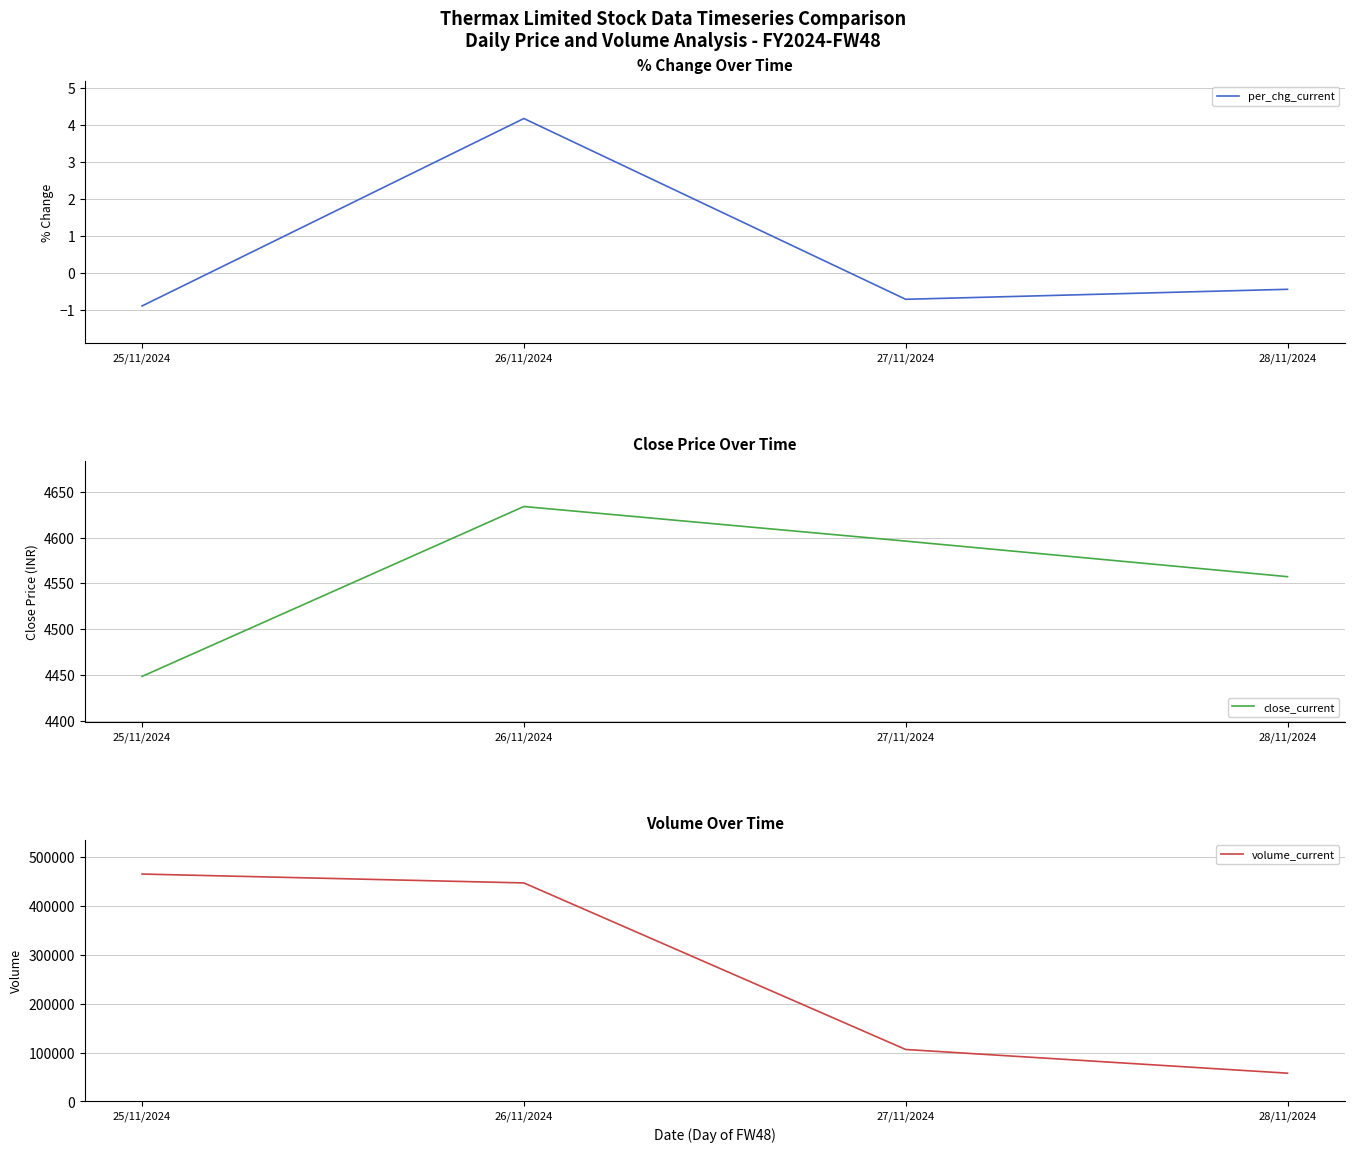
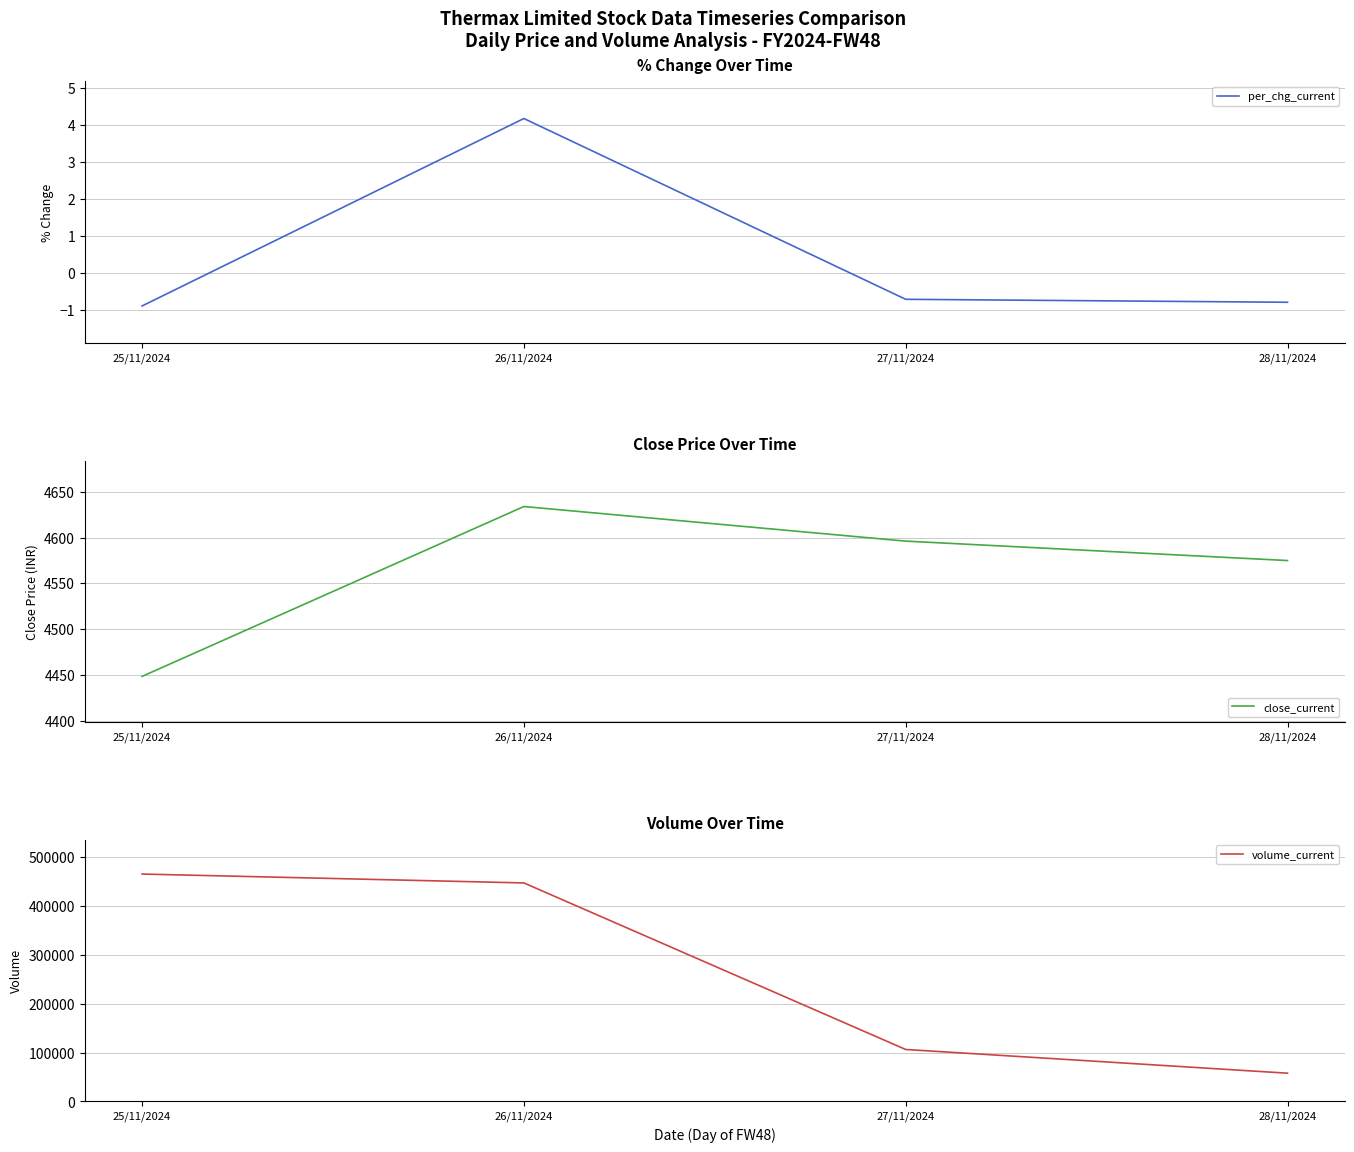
% Change Over Time, 28/11/2024: -0.4 -> -0.8
Close Price Over Time, 28/11/2024: 4560 -> 4580
